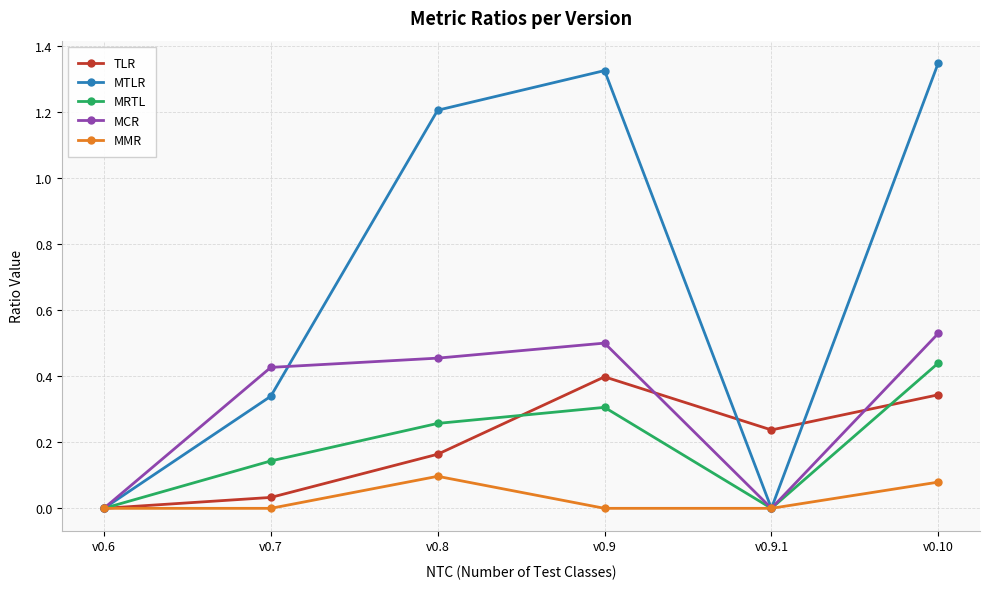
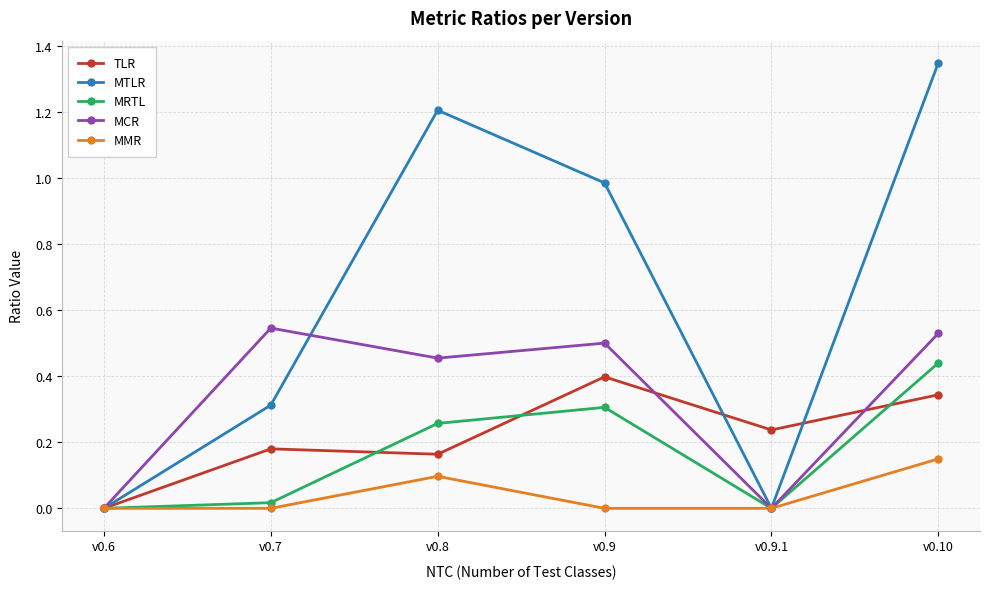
TLR, v0.7: 0.03 -> 0.18
MTLR, v0.7: 0.34 -> 0.31
MRTL, v0.7: 0.14 -> 0.02
MCR, v0.7: 0.43 -> 0.55
MTLR, v0.9: 1.32 -> 0.98
MMR, v0.10: 0.08 -> 0.15
